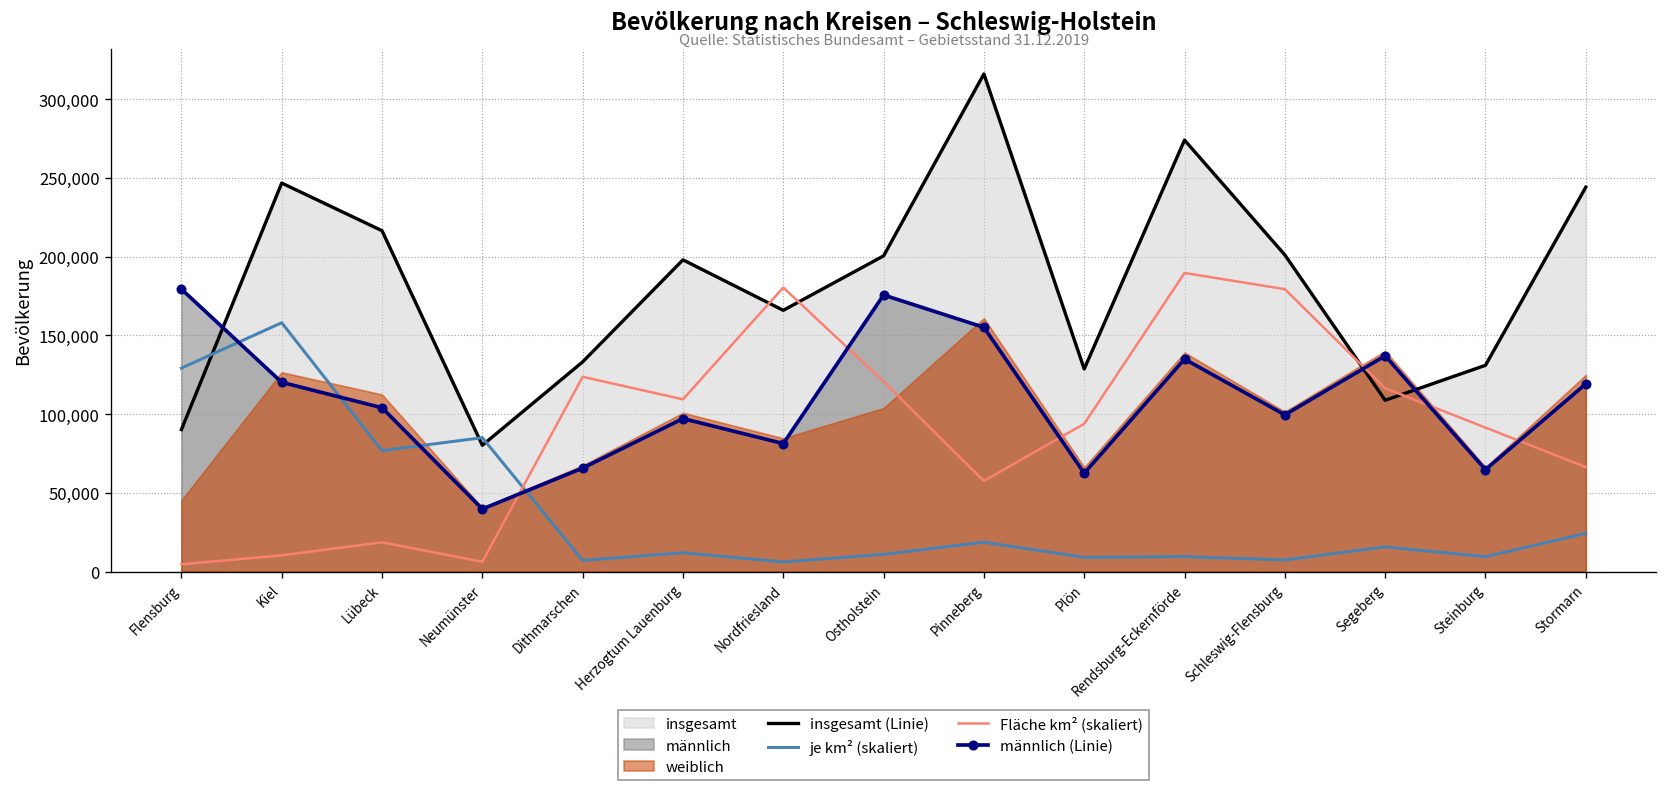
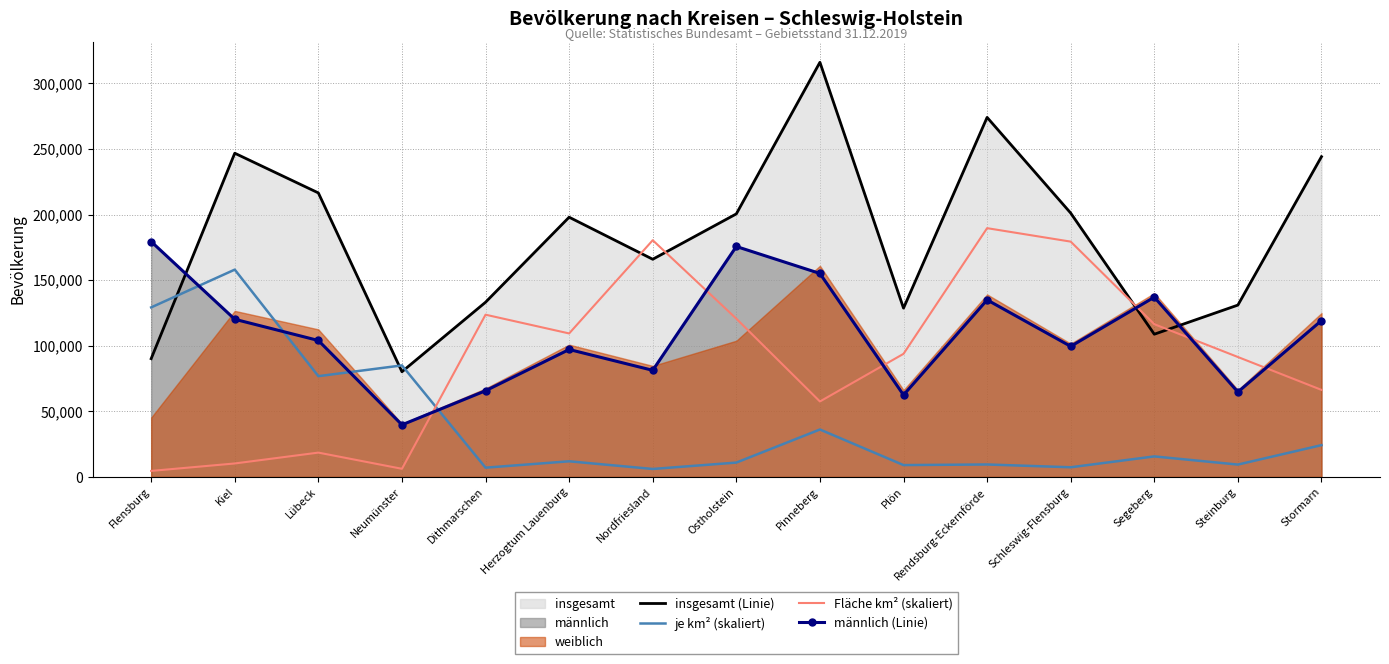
je km² (skaliert), Pinneberg: 19,000 -> 36,000
